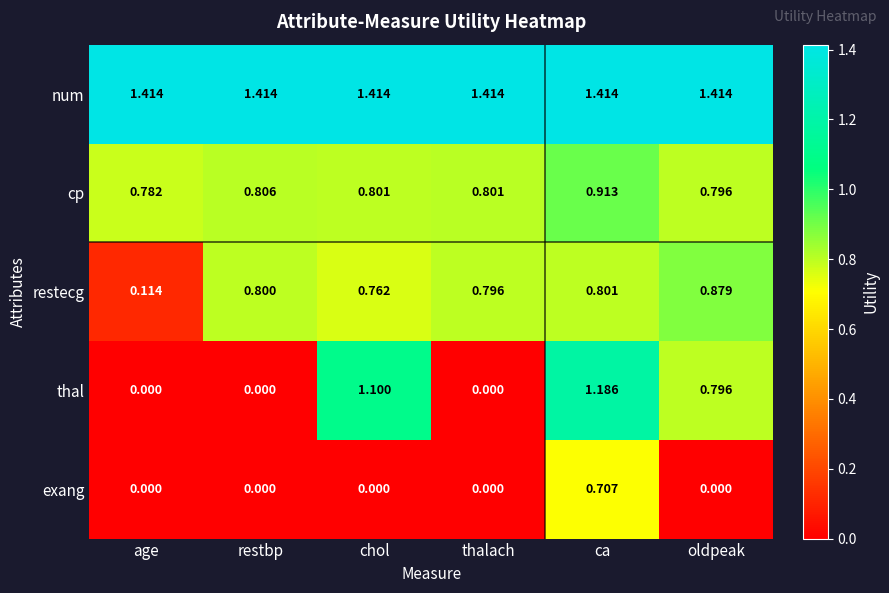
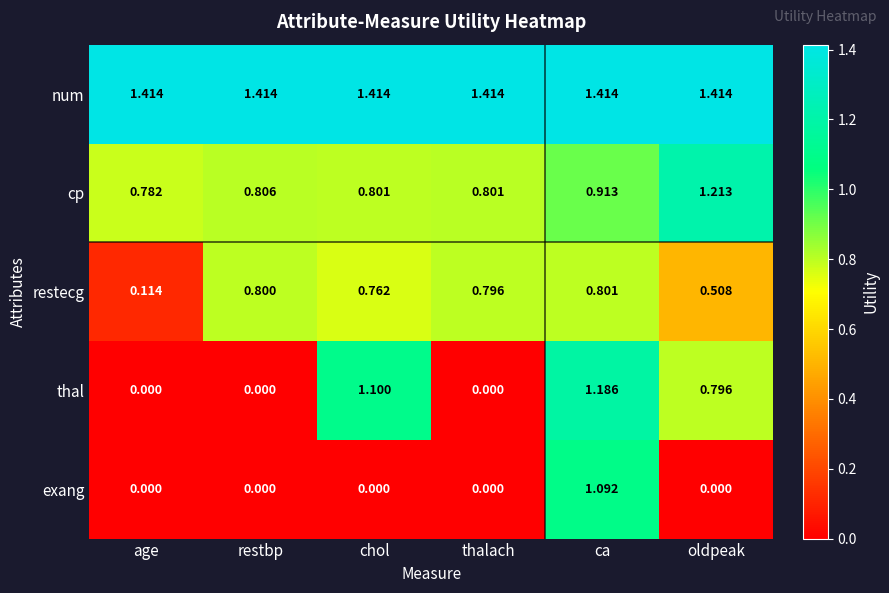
cp, oldpeak: 0.796 -> 1.213
restecg, oldpeak: 0.879 -> 0.508
exang, ca: 0.707 -> 1.092
